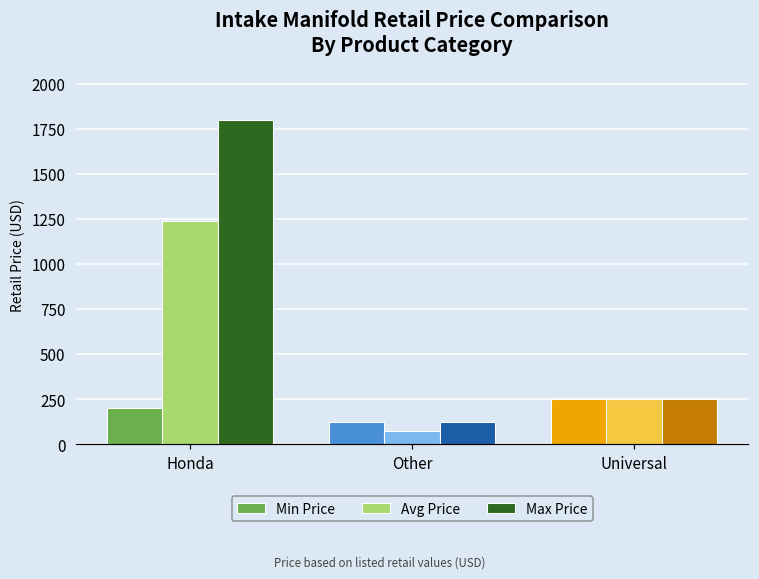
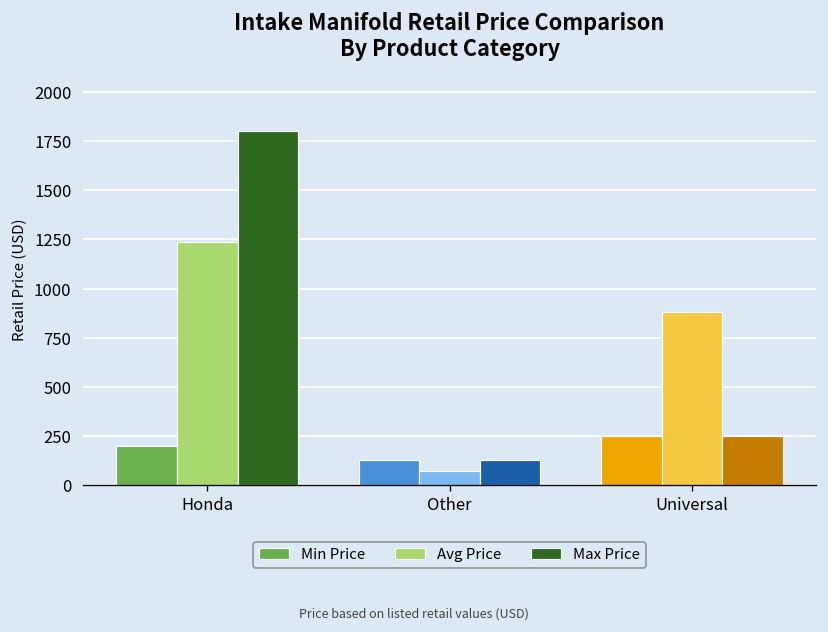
Avg Price, Universal: 250 -> 880
